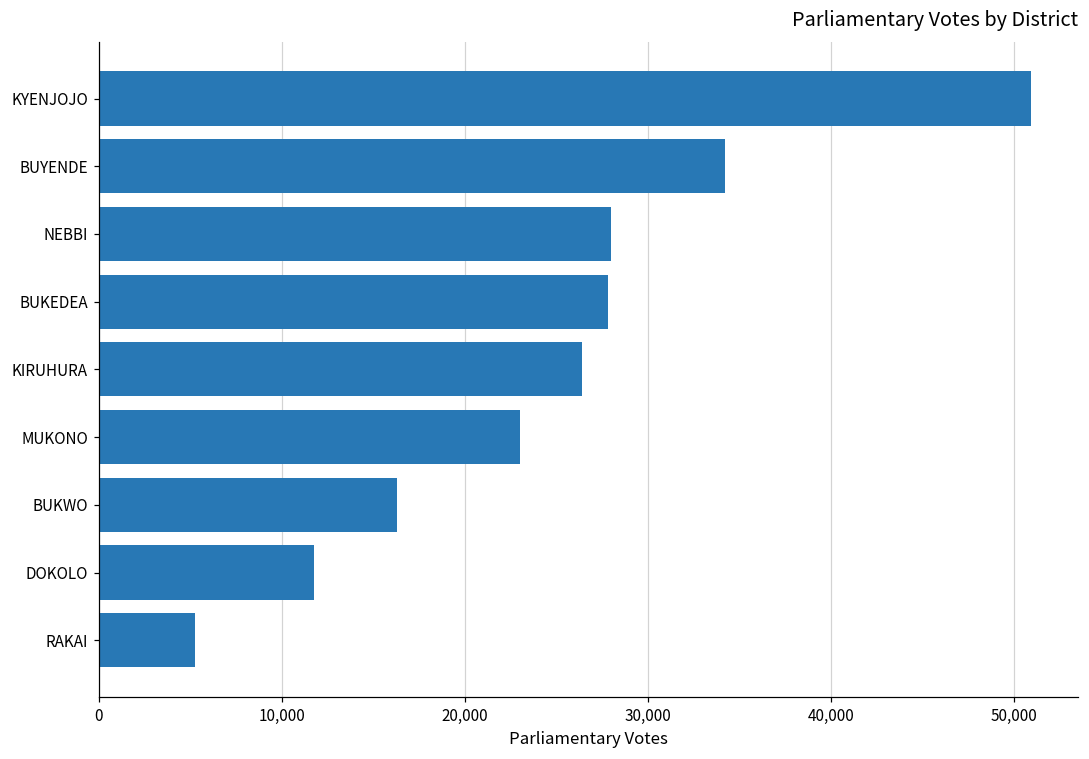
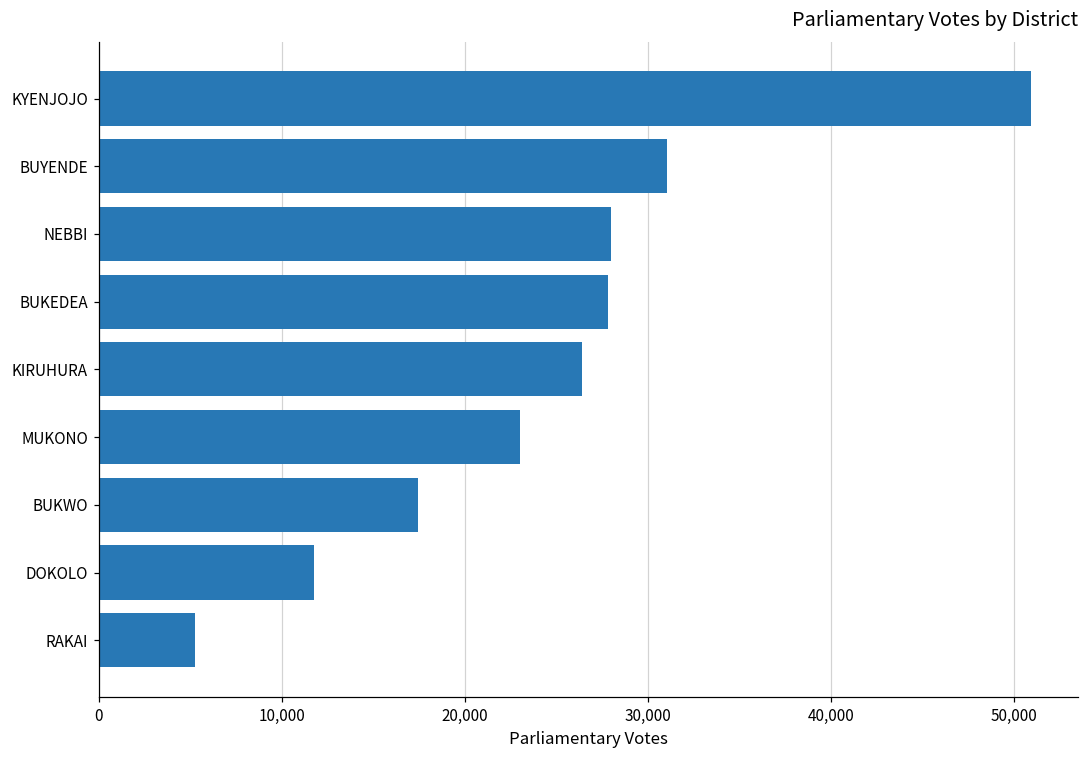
BUYENDE: 34,200 -> 31,000
BUKWO: 16,300 -> 17,400
